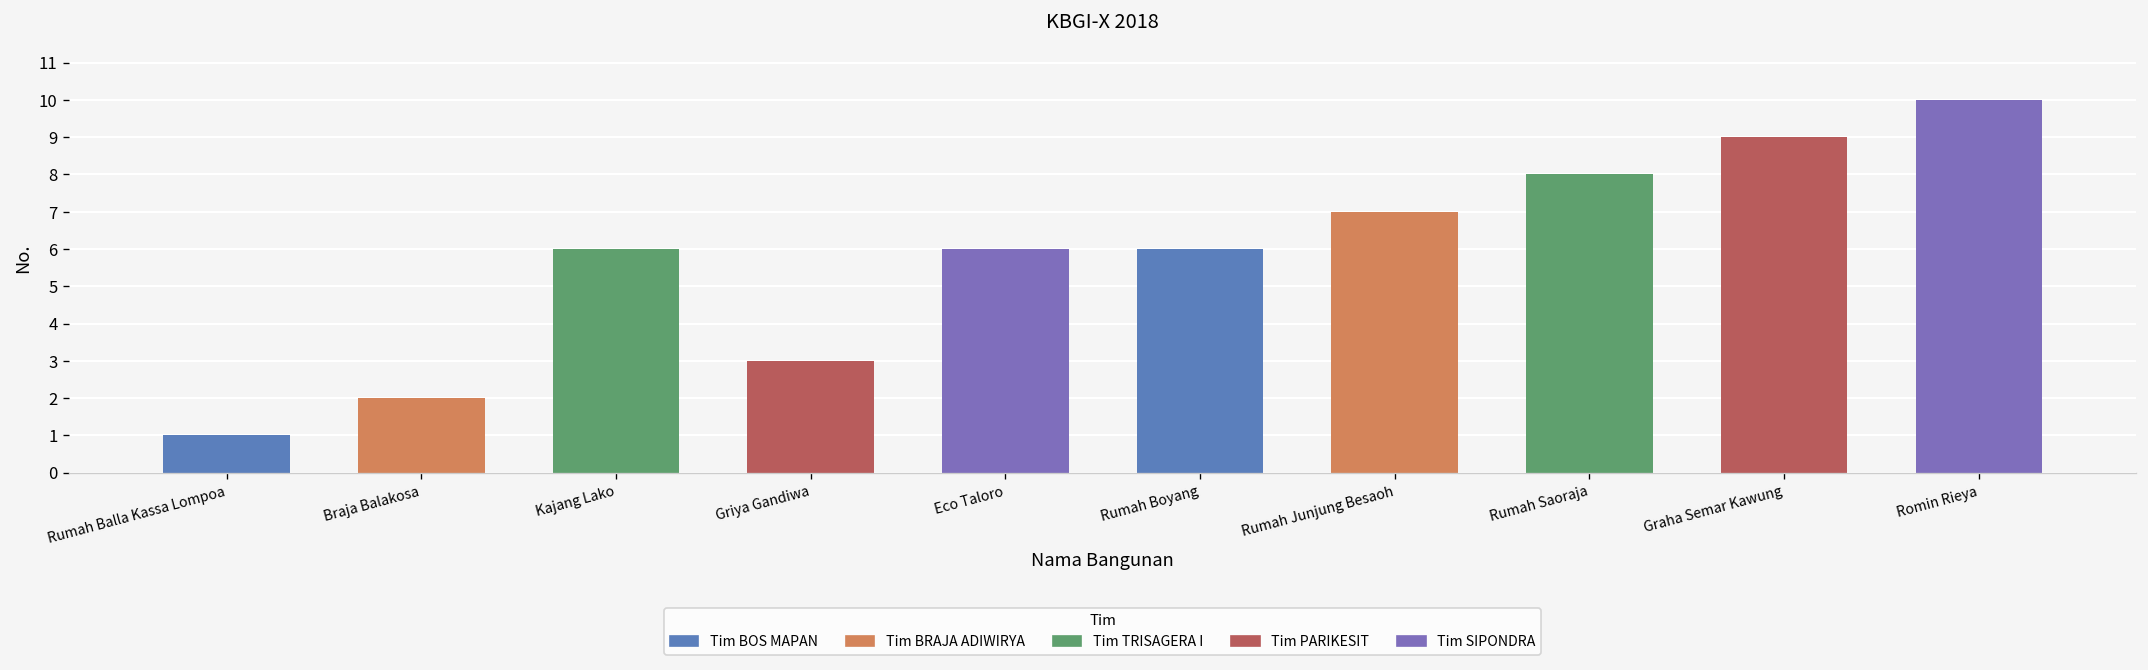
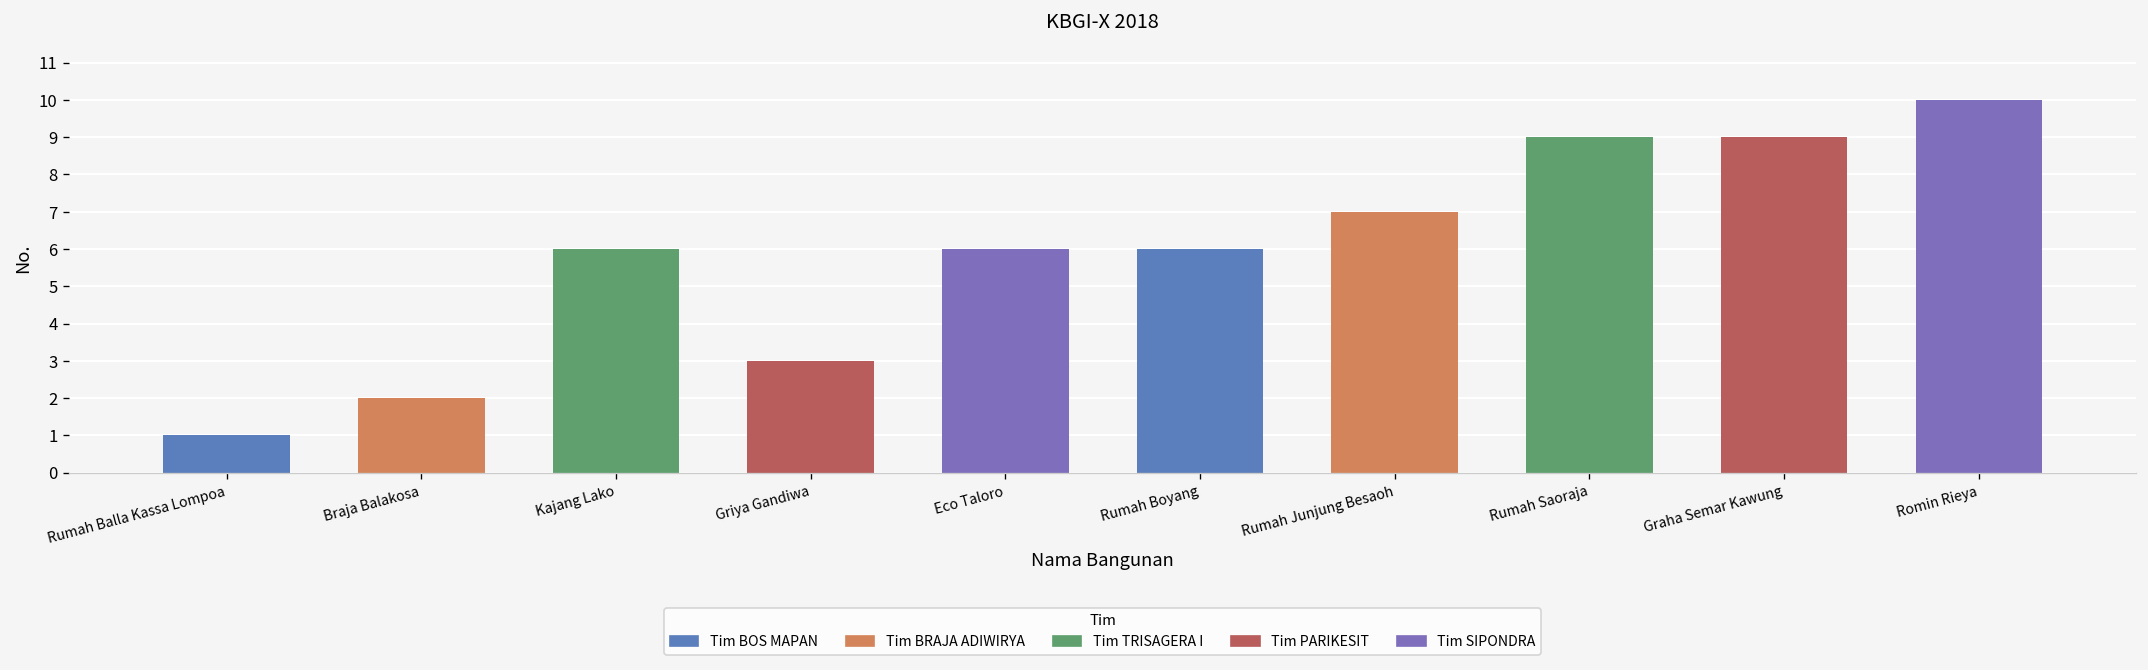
Rumah Saoraja: 8 -> 9
